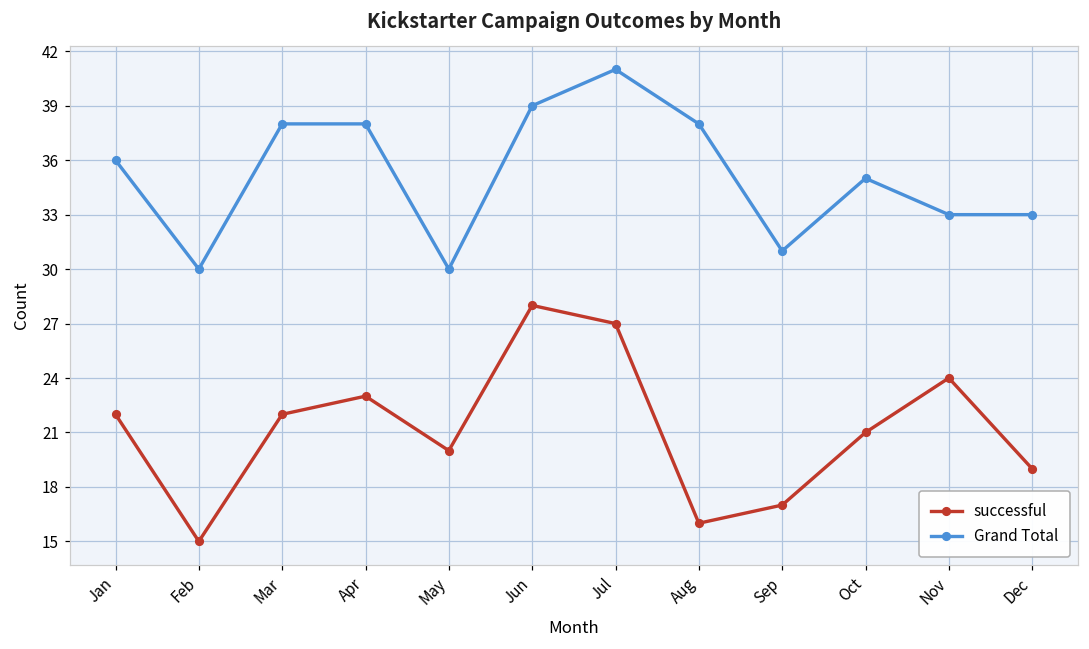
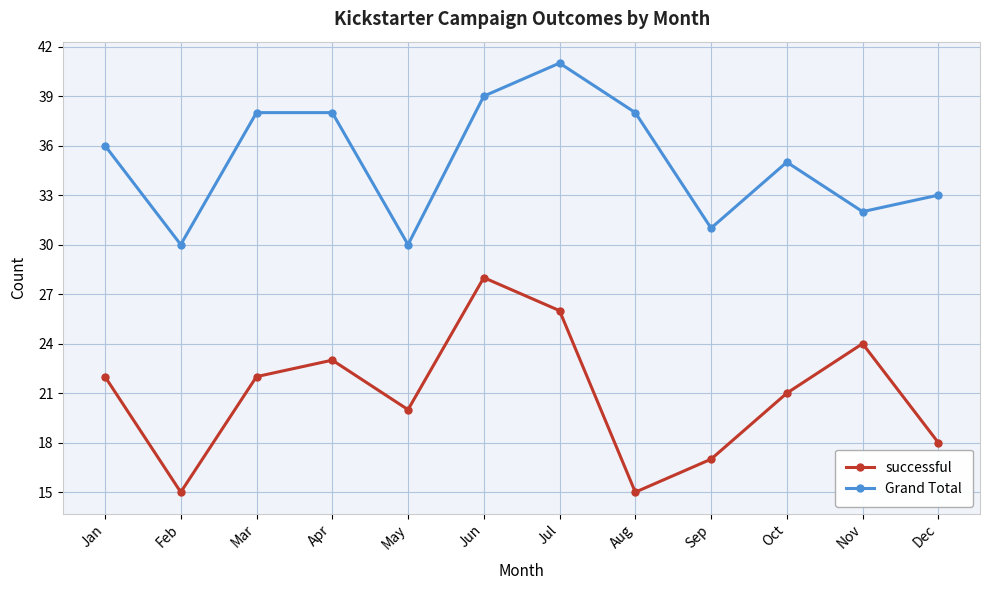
successful, Jul: 27 -> 26
successful, Aug: 16 -> 15
Grand Total, Nov: 33 -> 32
successful, Dec: 19 -> 18
